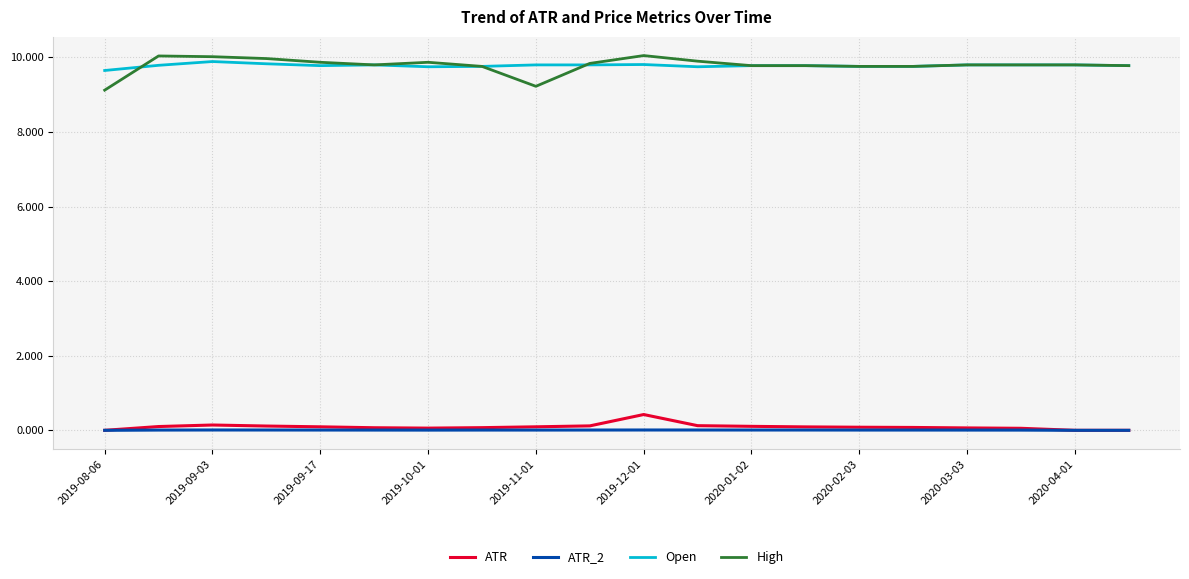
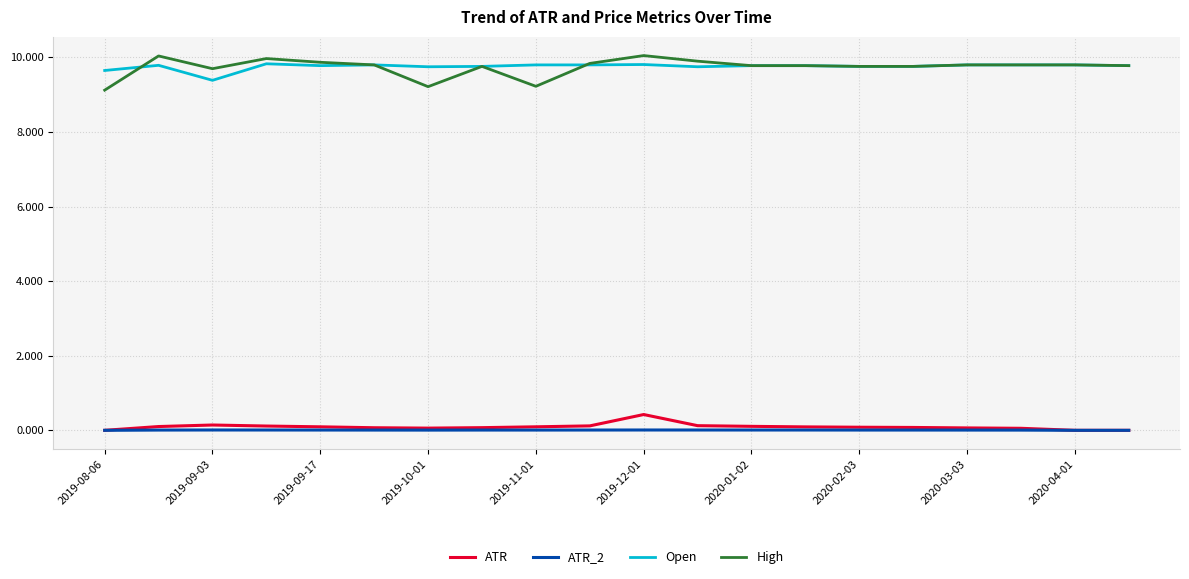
Open, 2019-09-03: 9.9 -> 9.4
High, 2019-09-03: 10.0 -> 9.7
High, 2019-10-01: 9.9 -> 9.2
